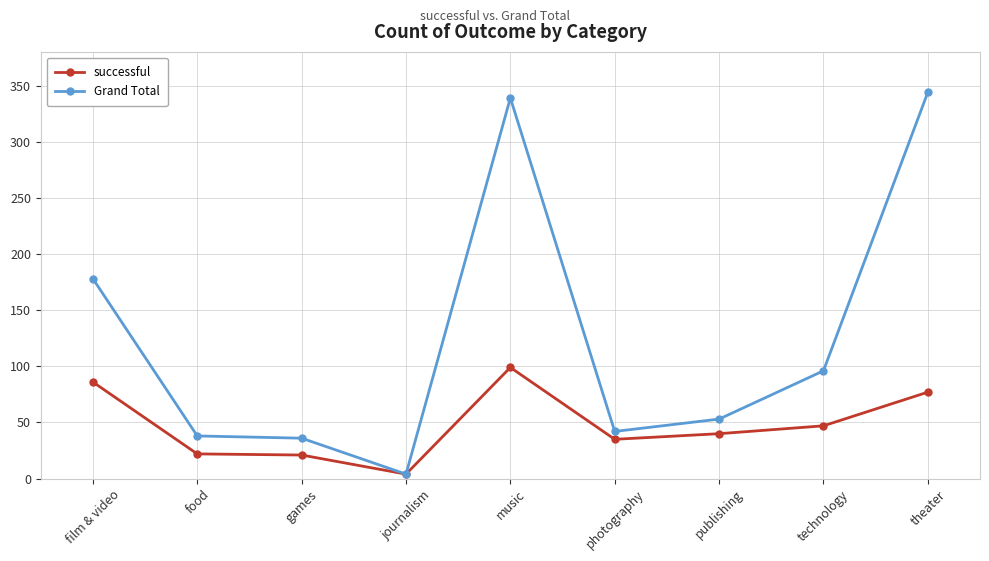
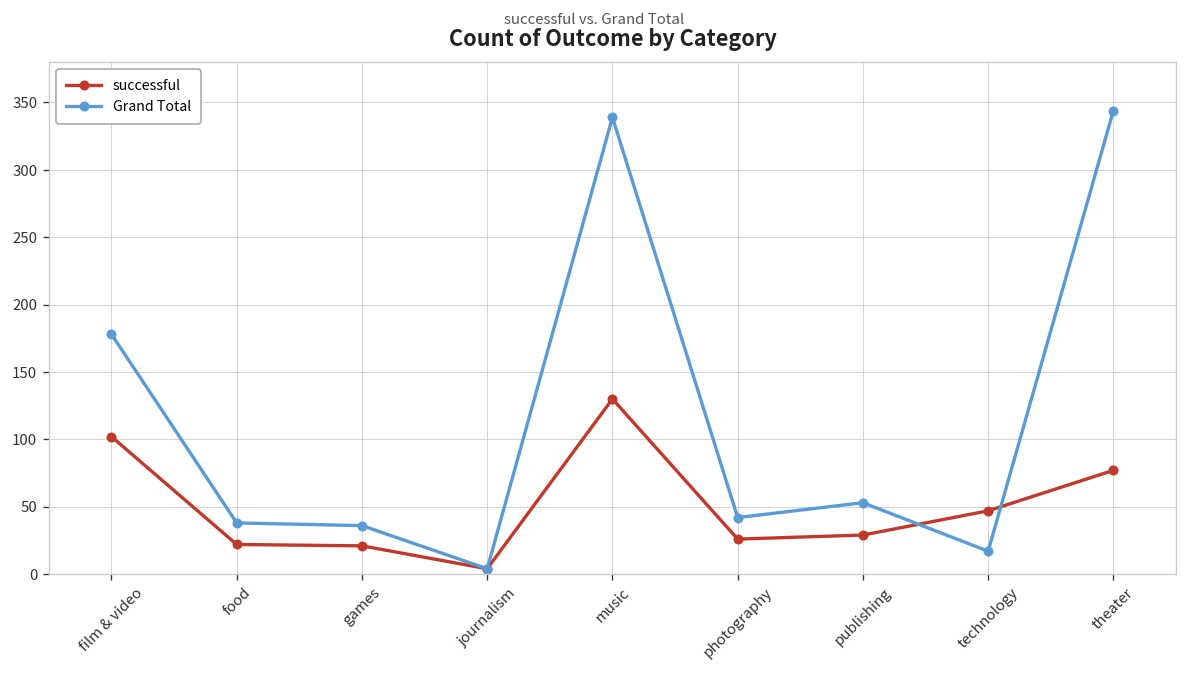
successful, film & video: 86 -> 102
successful, music: 99 -> 130
successful, photography: 35 -> 26
successful, publishing: 40 -> 29
Grand Total, technology: 96 -> 17
